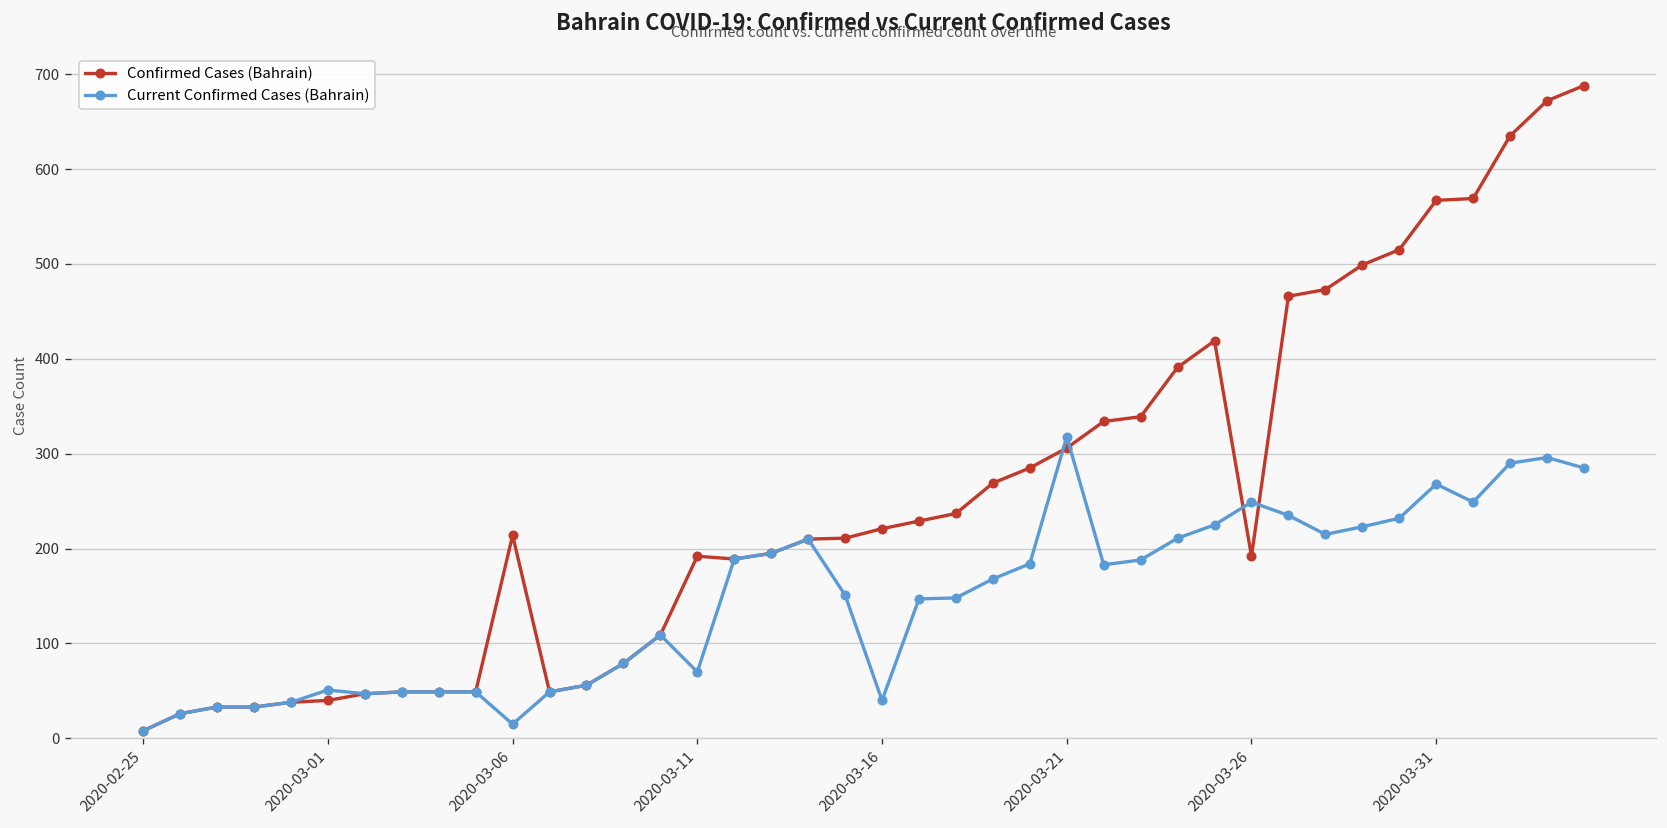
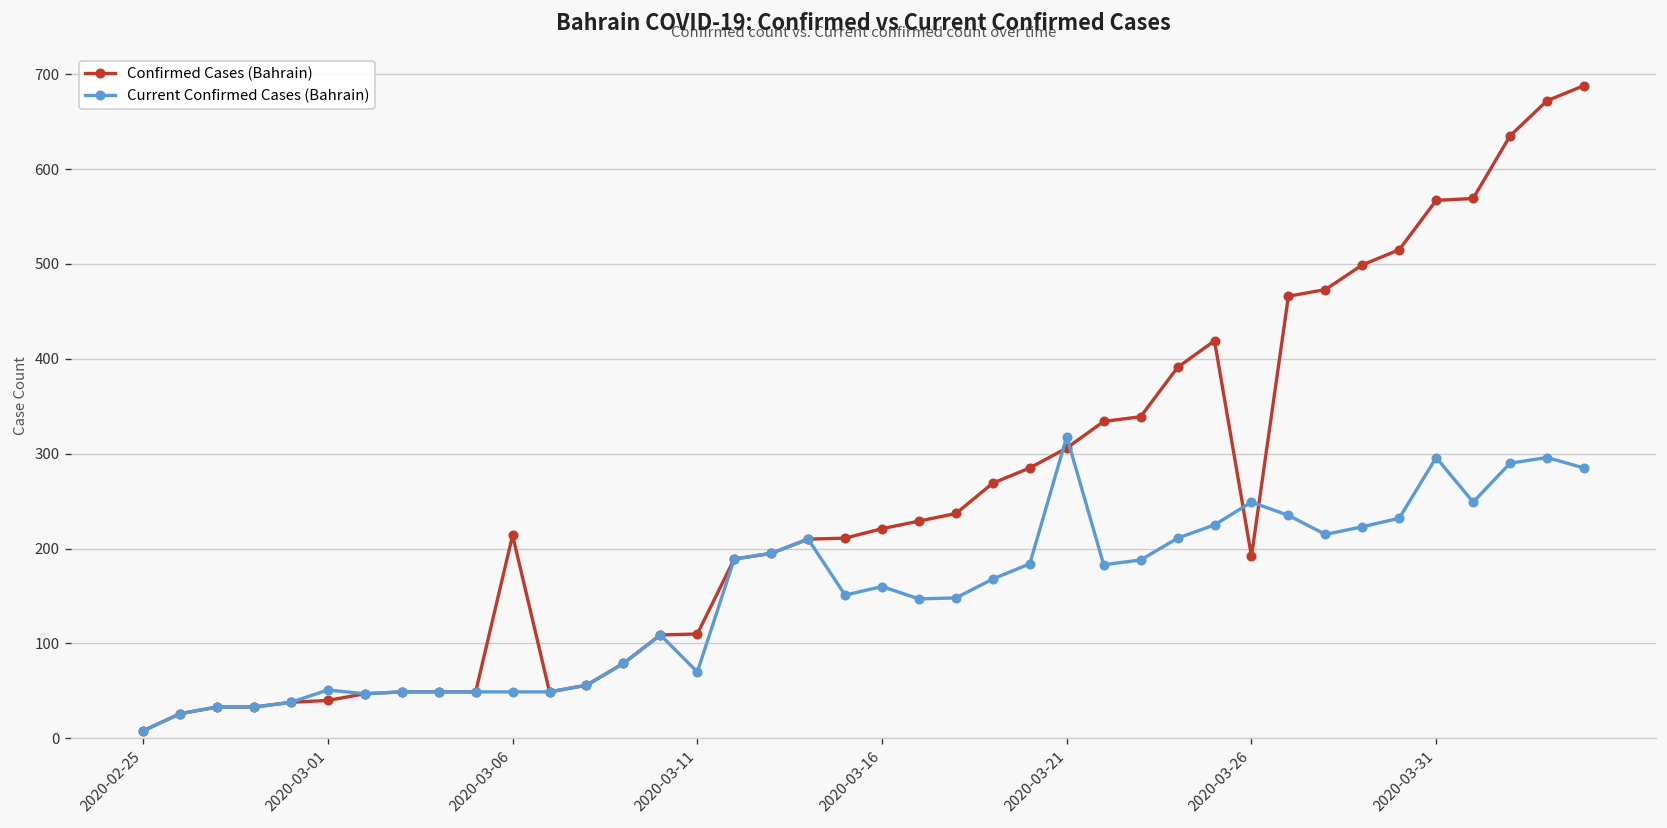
Current Confirmed Cases (Bahrain), 2020-03-06: 20 -> 50
Confirmed Cases (Bahrain), 2020-03-11: 190 -> 110
Current Confirmed Cases (Bahrain), 2020-03-16: 40 -> 160
Current Confirmed Cases (Bahrain), 2020-03-31: 270 -> 300
